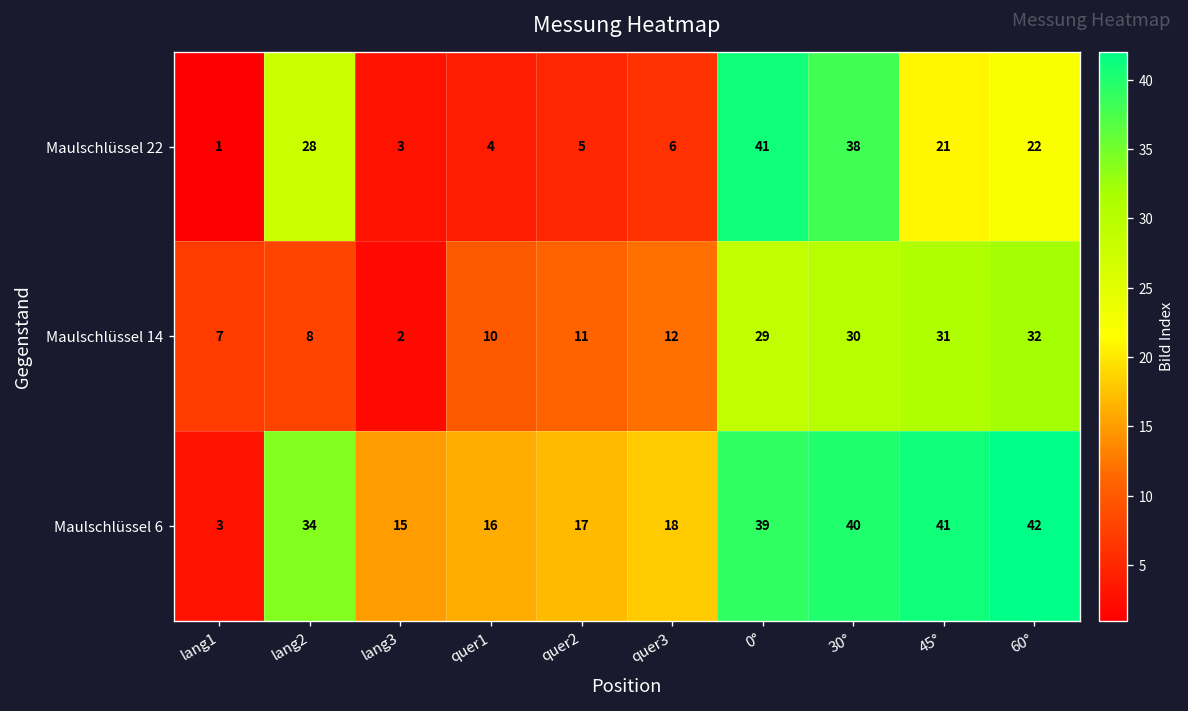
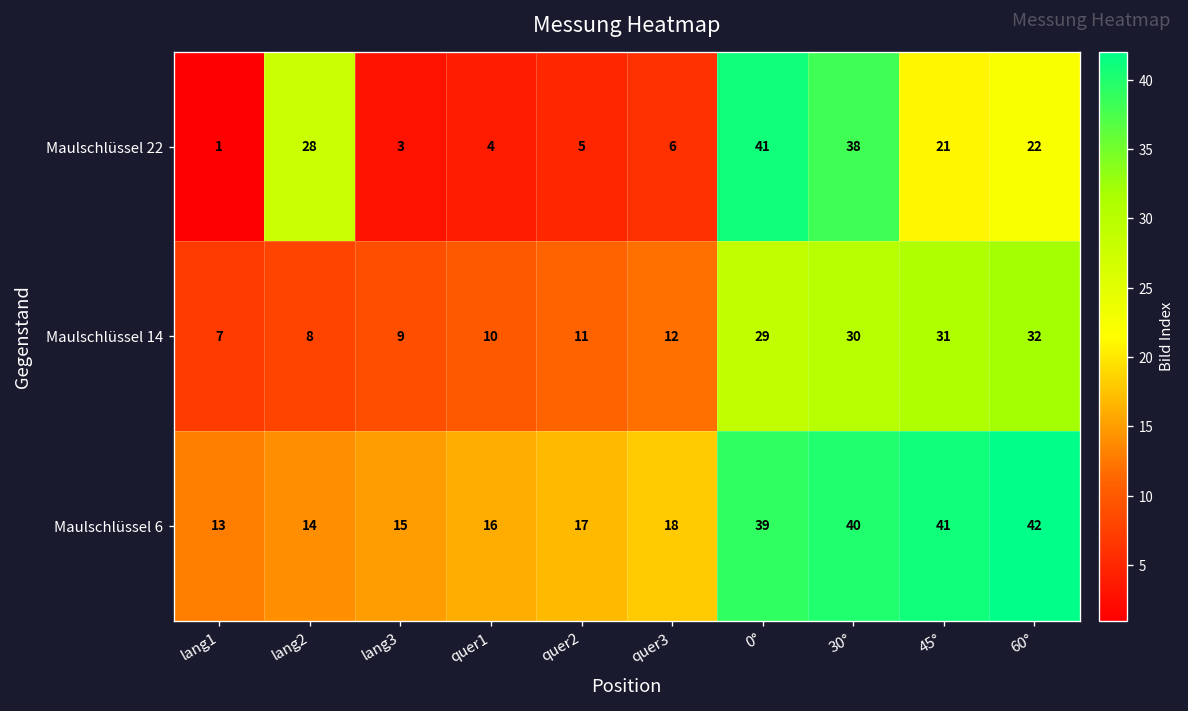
Maulschlüssel 14, lang3: 2 -> 9
Maulschlüssel 6, lang1: 3 -> 13
Maulschlüssel 6, lang2: 34 -> 14
